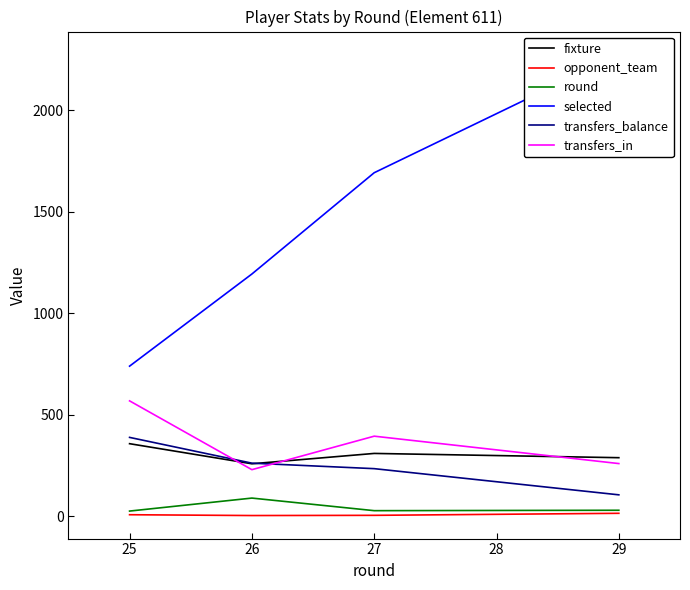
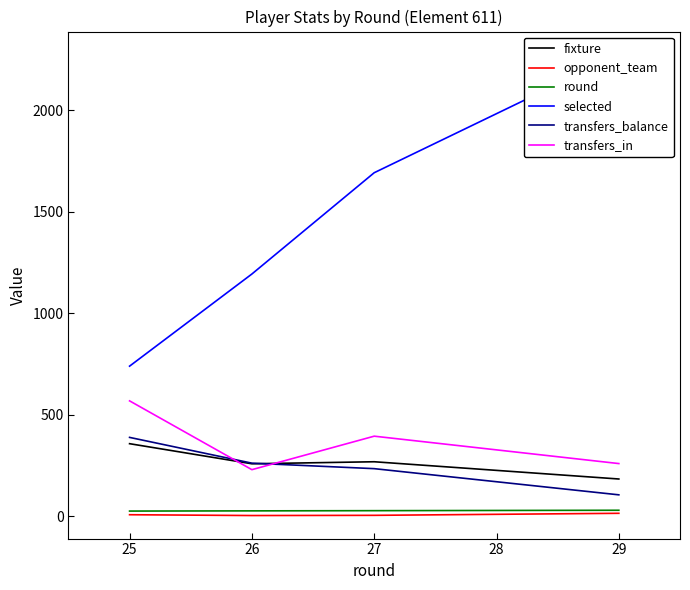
round, 26: 90 -> 30
fixture, 27: 310 -> 270
fixture, 29: 290 -> 180
